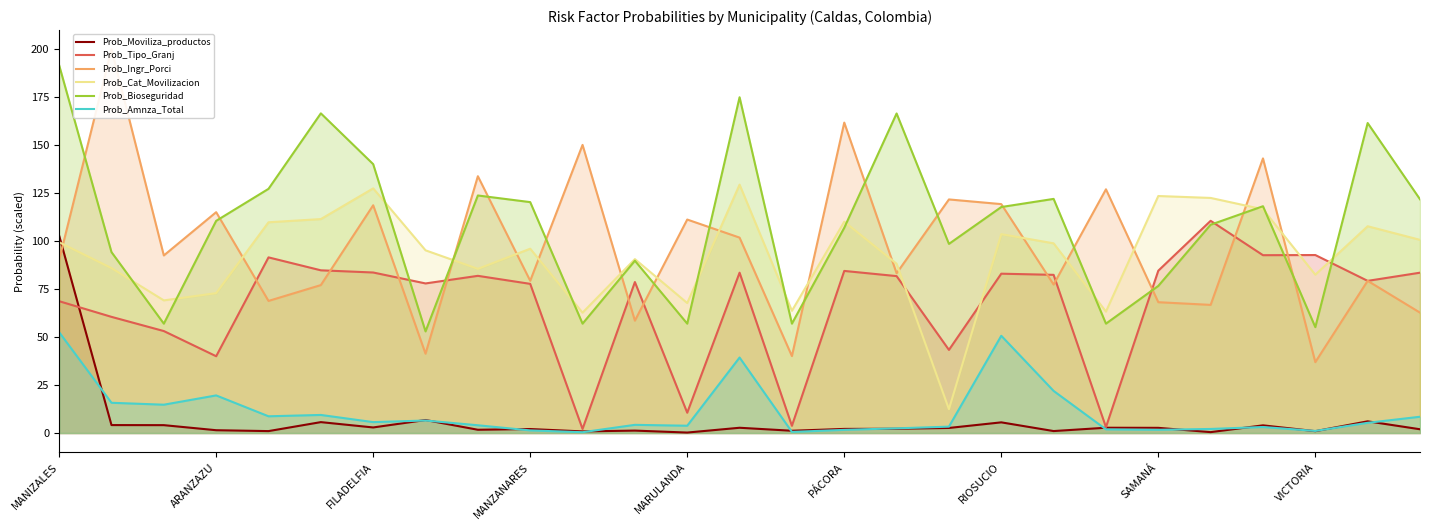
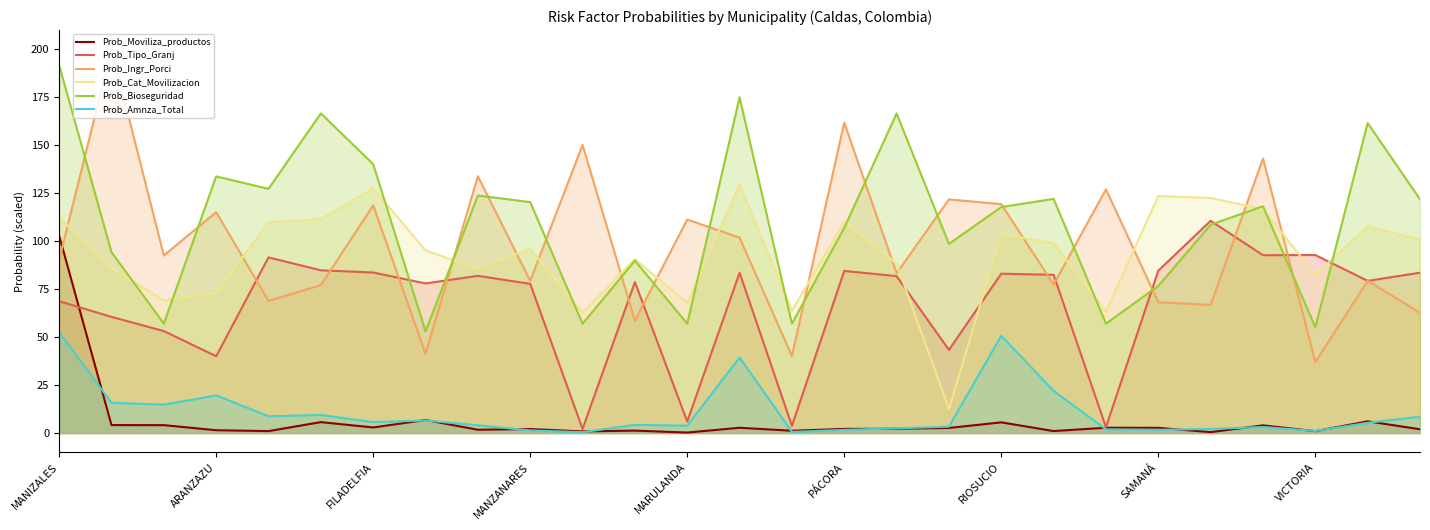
Prob_Cat_Movilizacion, MANIZALES: 99 -> 113
Prob_Bioseguridad, ARANZAZU: 111 -> 134
Prob_Tipo_Granj, MARULANDA: 11 -> 6
